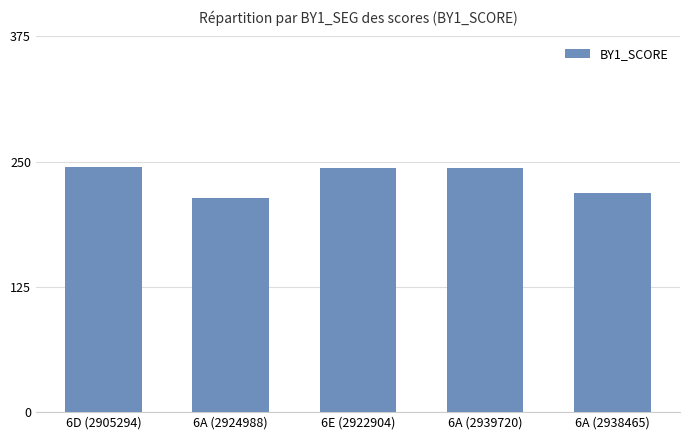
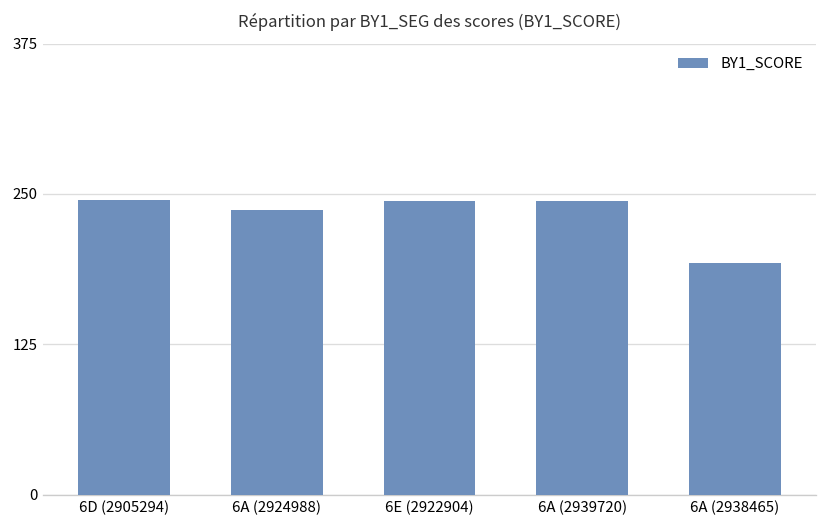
6A (2924988): 214 -> 237
6A (2938465): 219 -> 193
